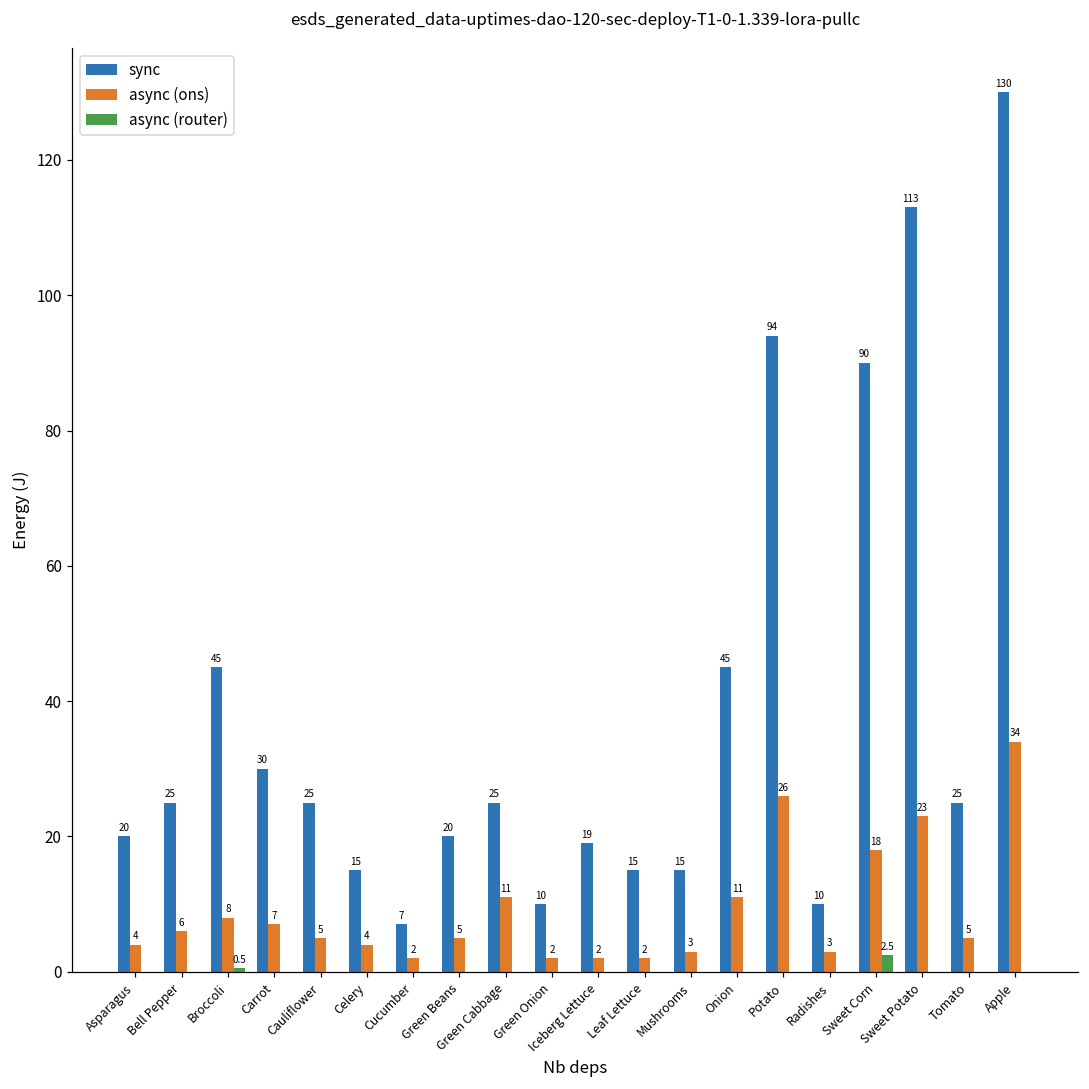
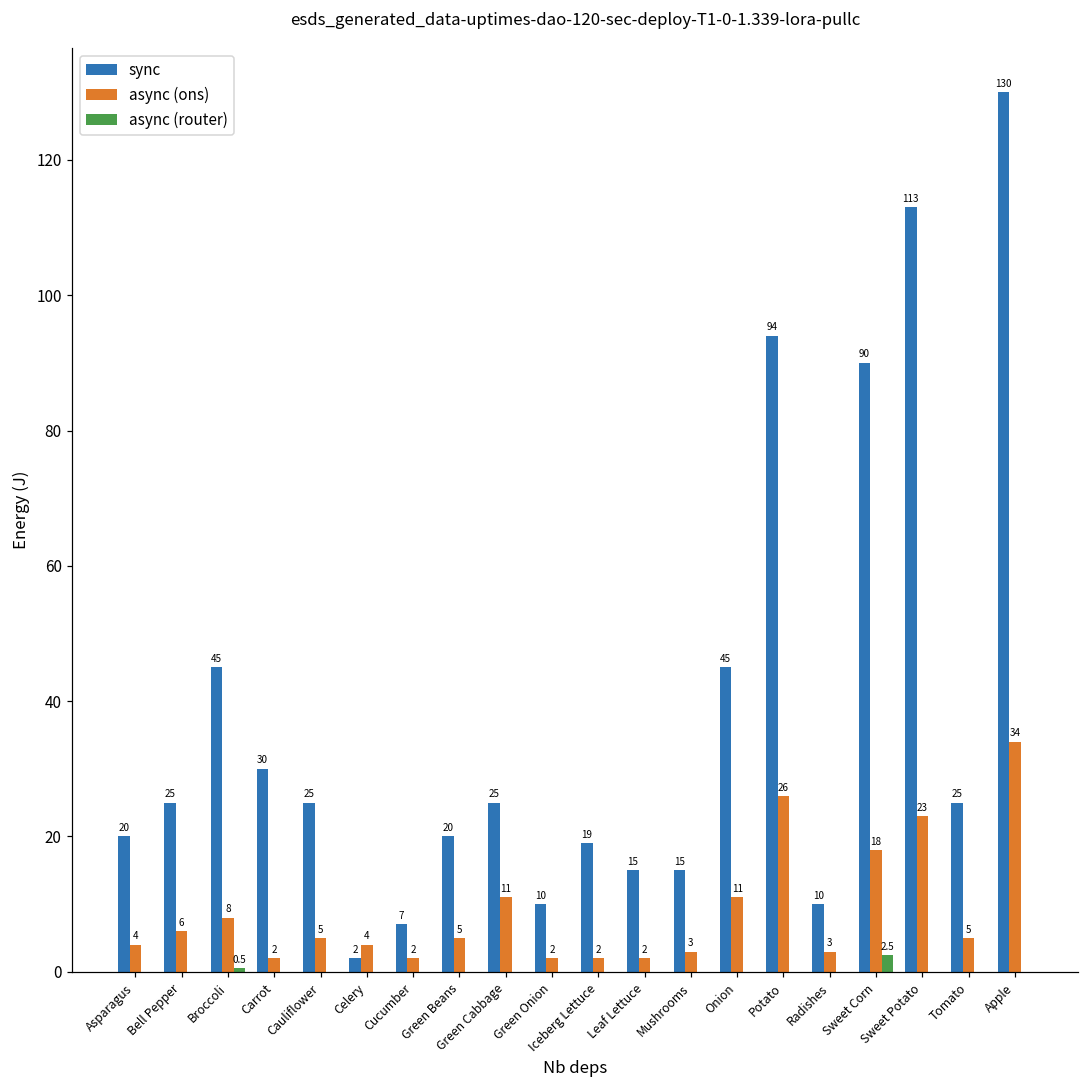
async (ons), Carrot: 7 -> 2
sync, Celery: 15 -> 2
